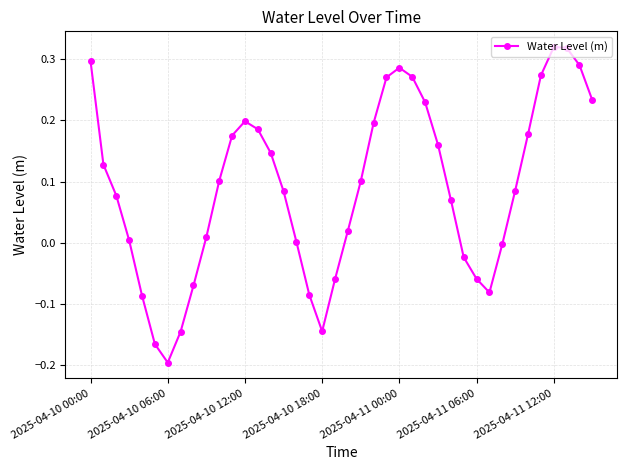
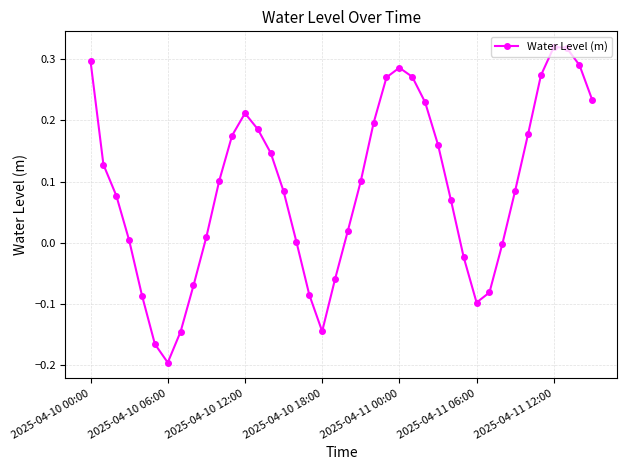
2025-04-10 12:00: 0.20 -> 0.21
2025-04-11 06:00: -0.06 -> -0.10
